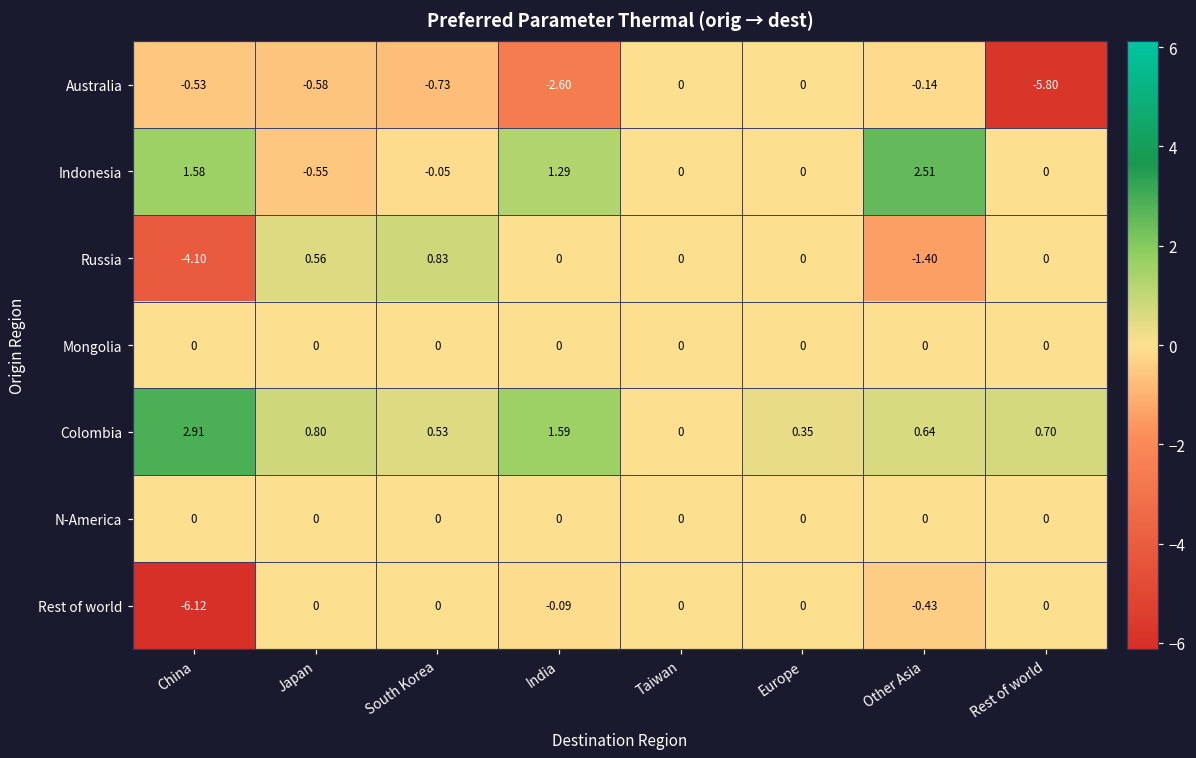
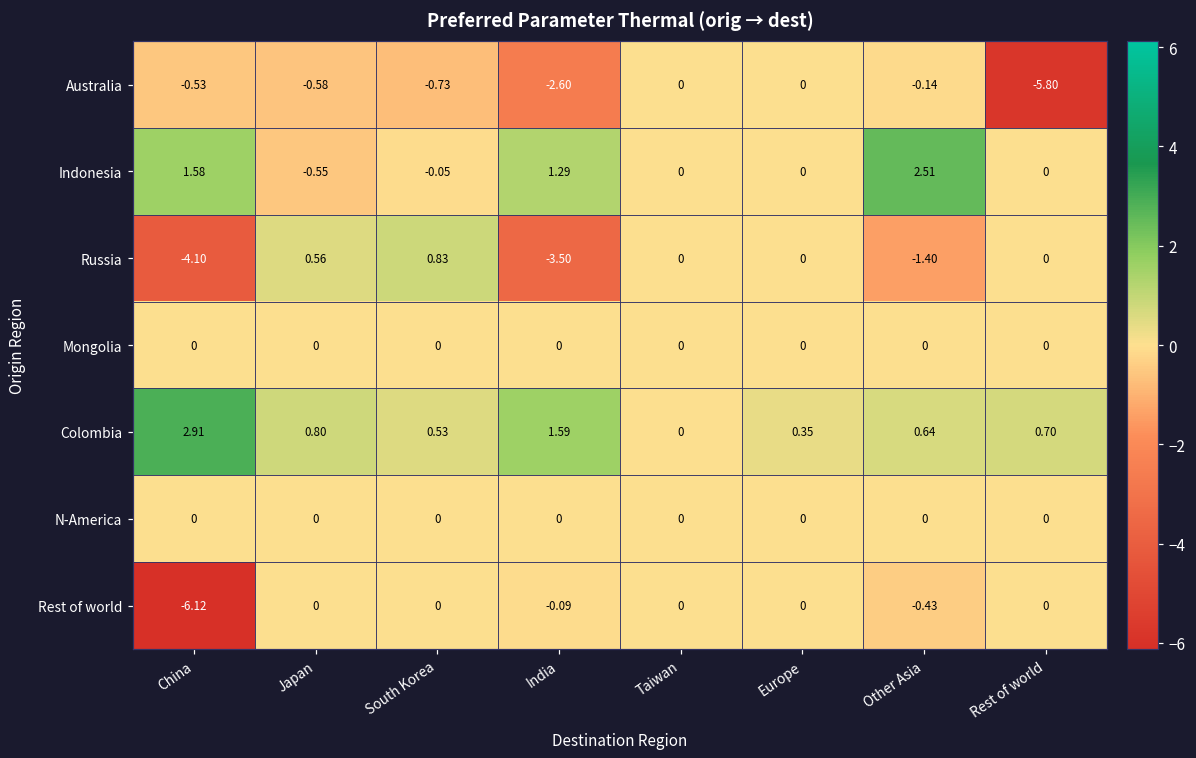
Russia, India: 0 -> -3.50
